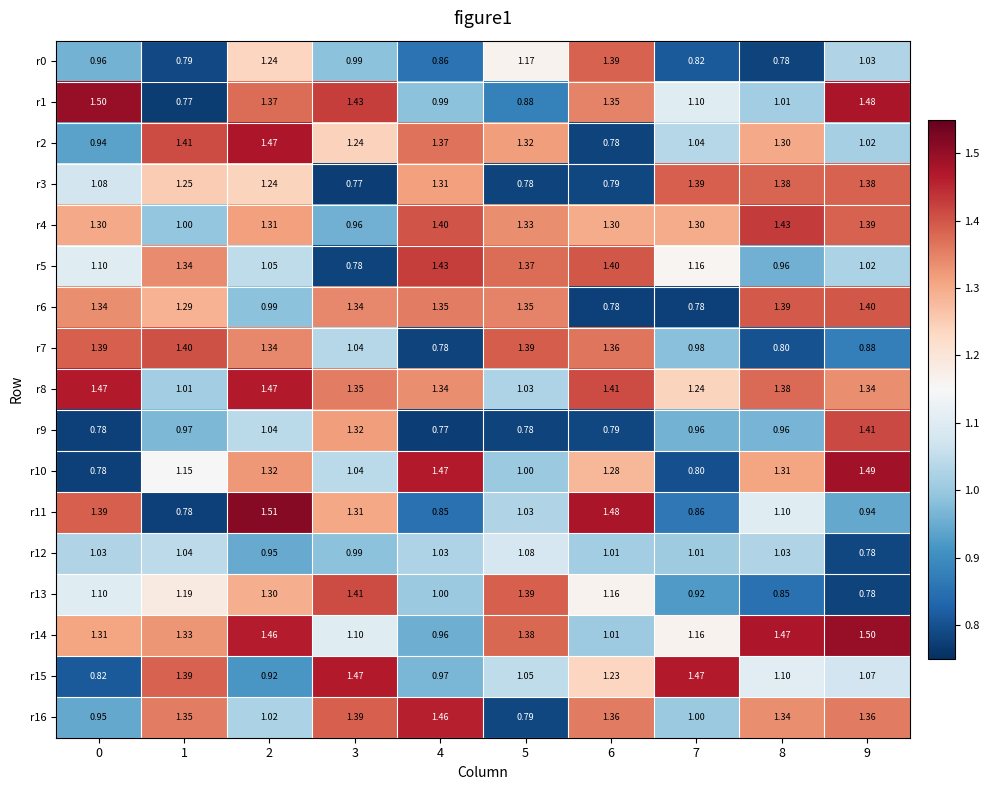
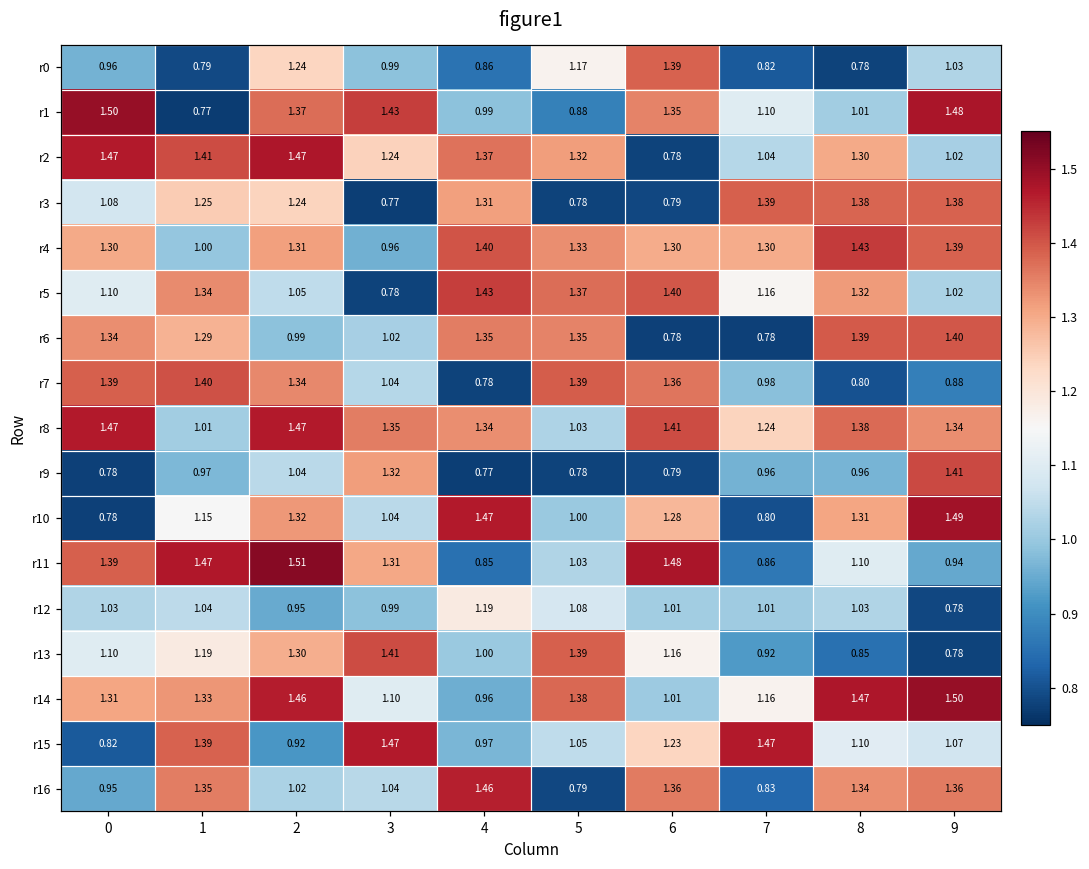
r2, 0: 0.94 -> 1.47
r5, 8: 0.96 -> 1.32
r6, 3: 1.34 -> 1.02
r11, 1: 0.78 -> 1.47
r12, 4: 1.03 -> 1.19
r16, 3: 1.39 -> 1.04
r16, 7: 1.00 -> 0.83
